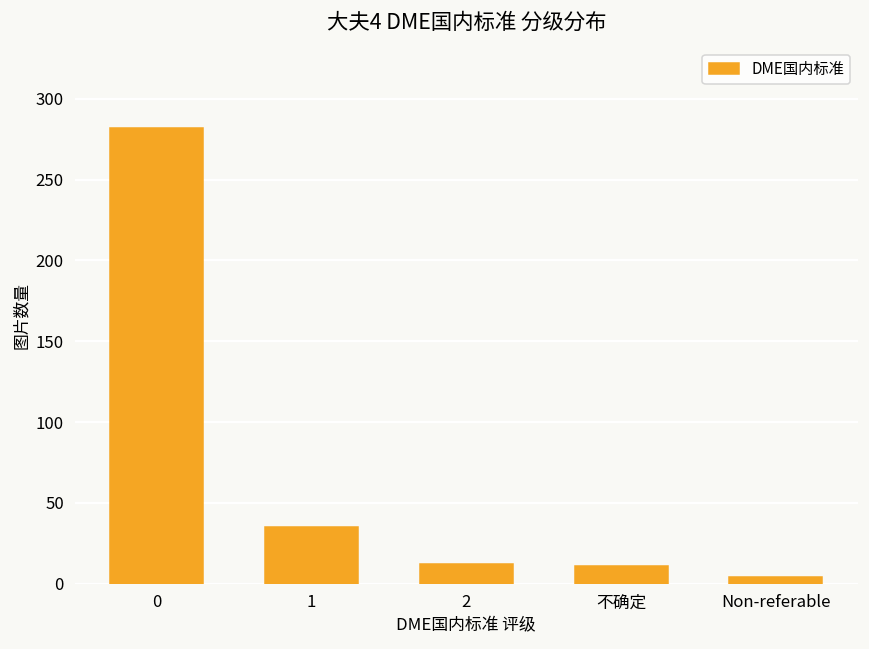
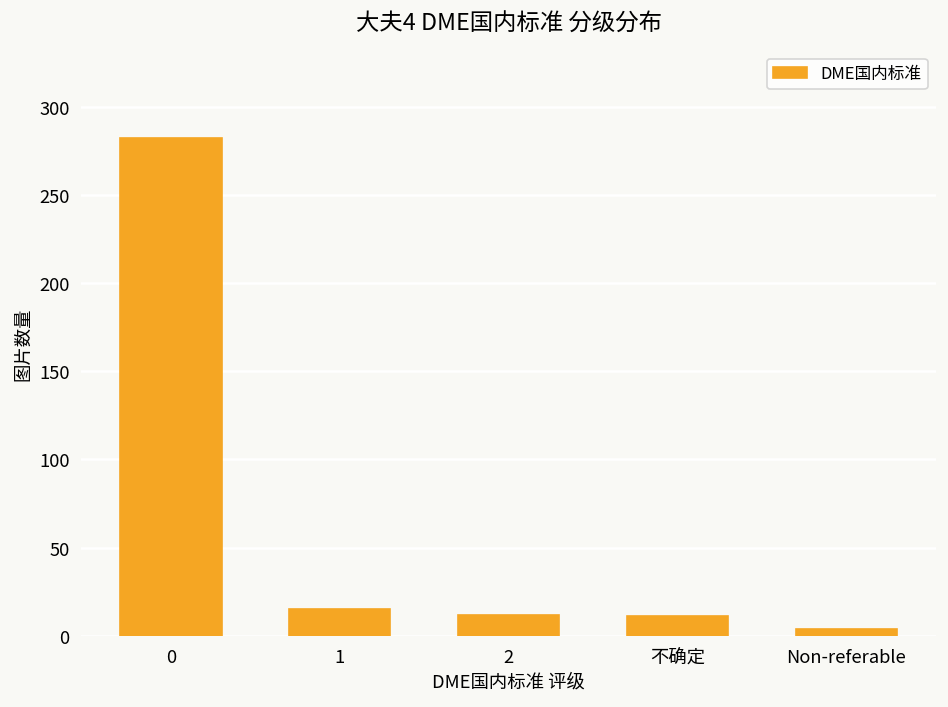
1: 35 -> 15
